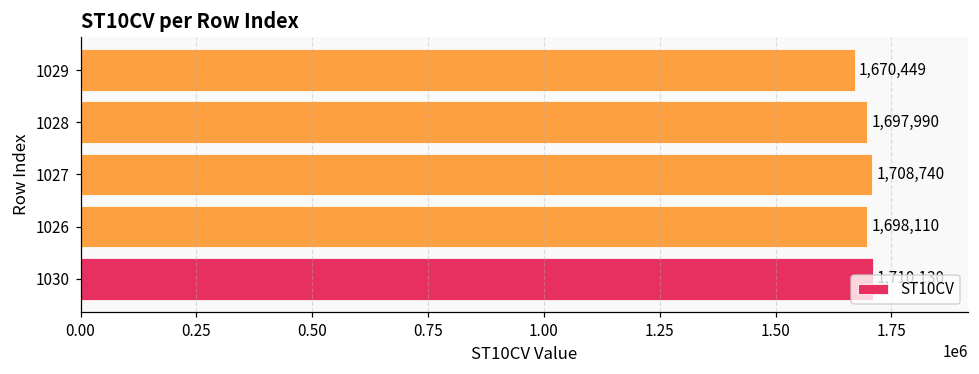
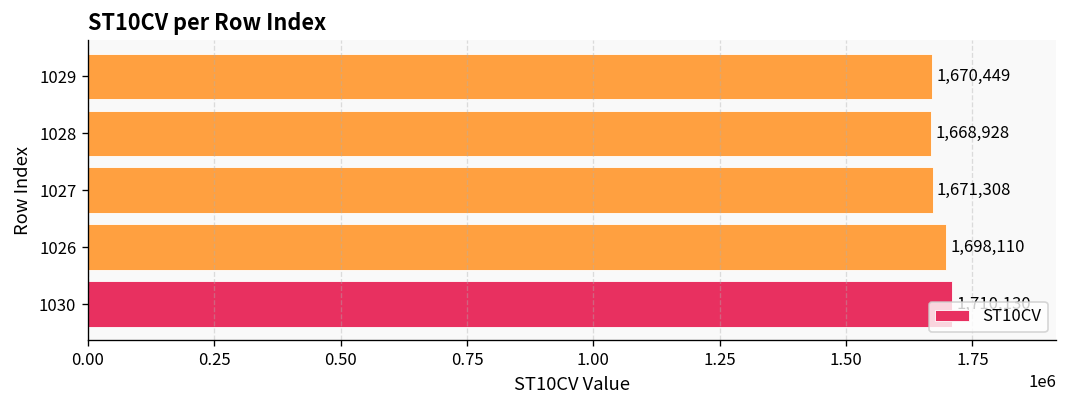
1028: 1,697,990 -> 1,668,928
1027: 1,708,740 -> 1,671,308
